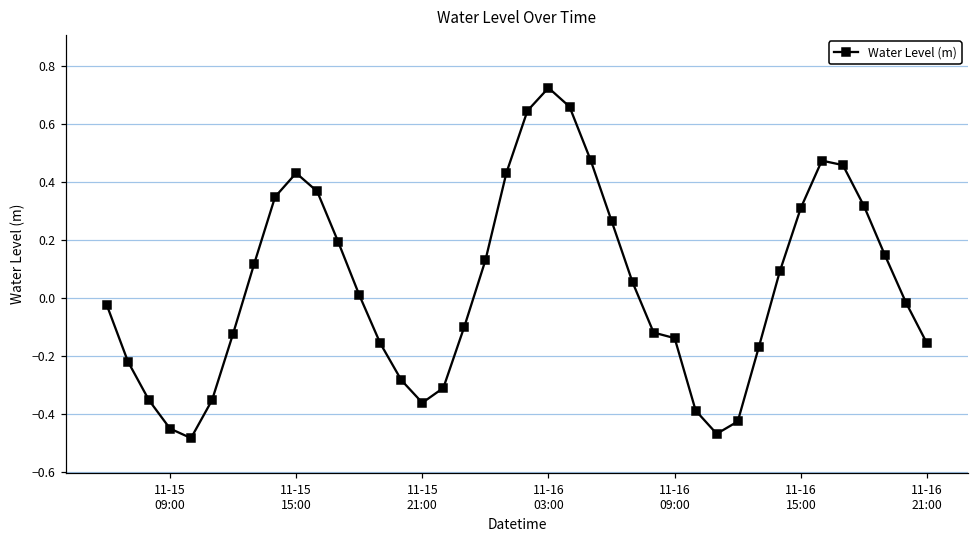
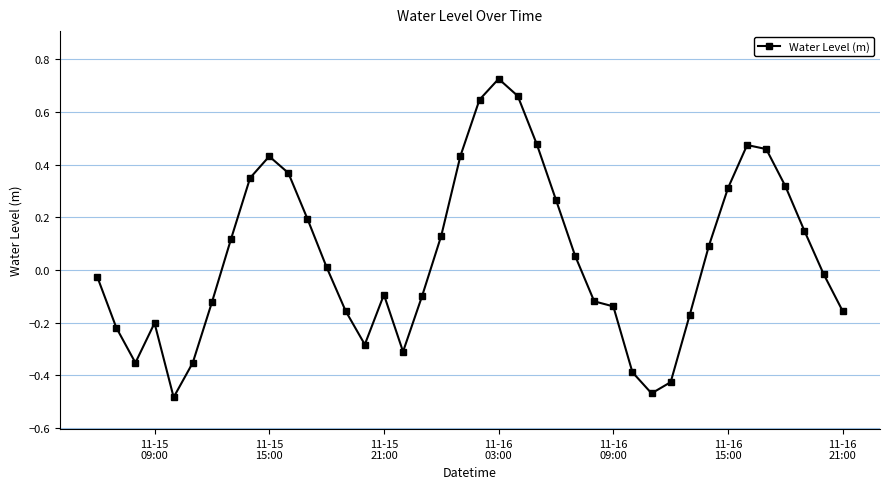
11-15 09:00: -0.45 -> -0.20
11-15 21:00: -0.36 -> -0.09
